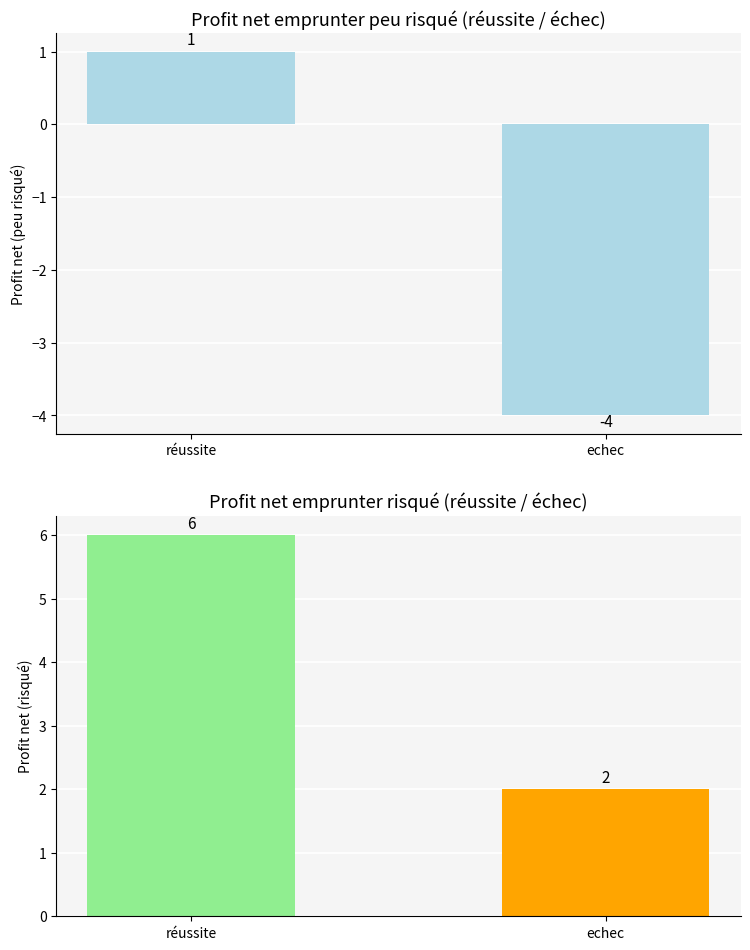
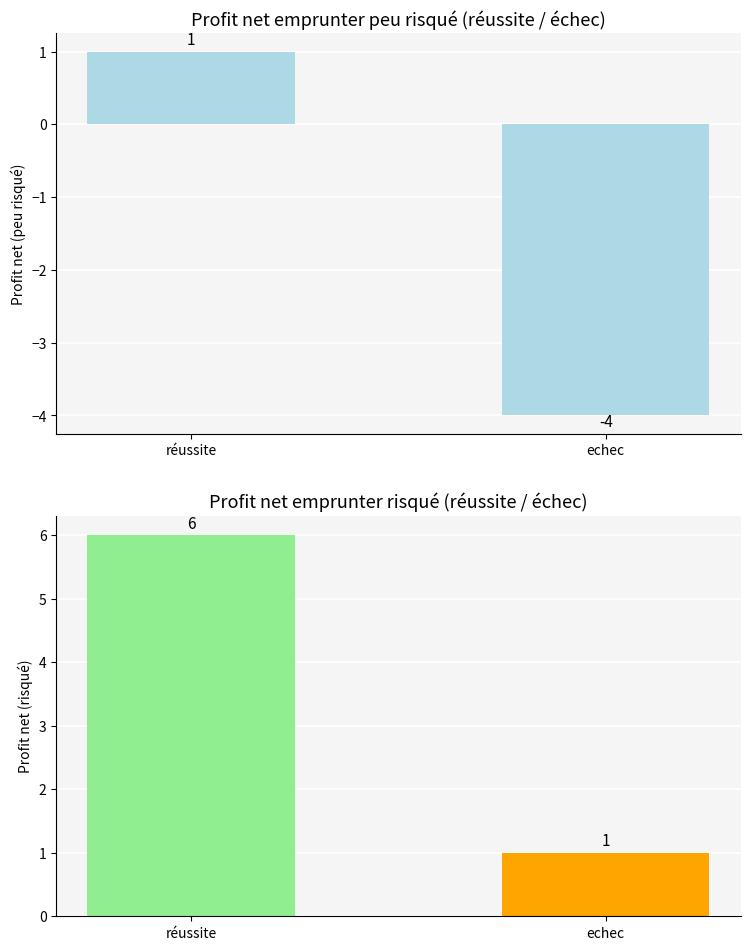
Profit net emprunter risqué (réussite / échec), echec: 2 -> 1
